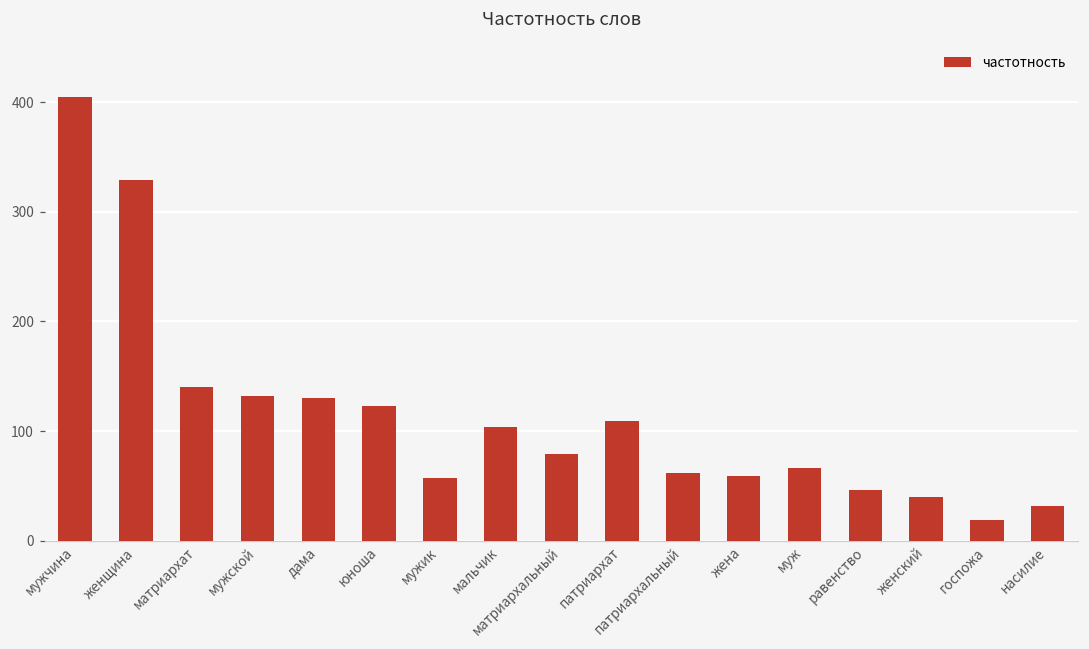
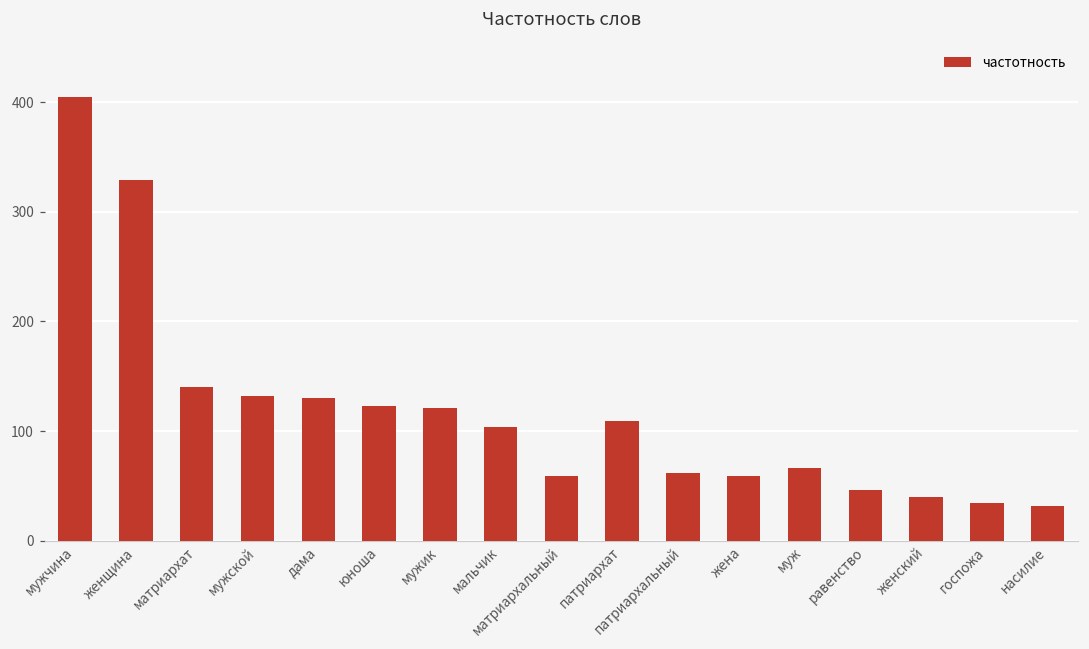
мужик: 60 -> 120
матриархальный: 80 -> 60
госпожа: 20 -> 30
